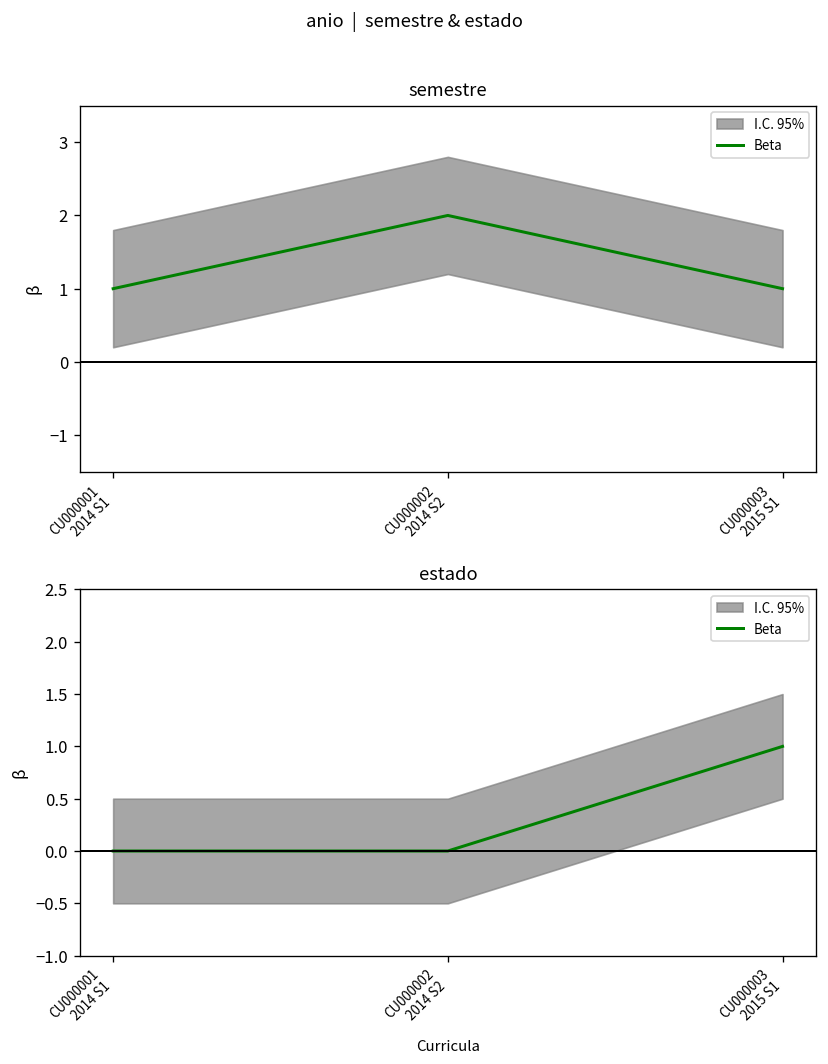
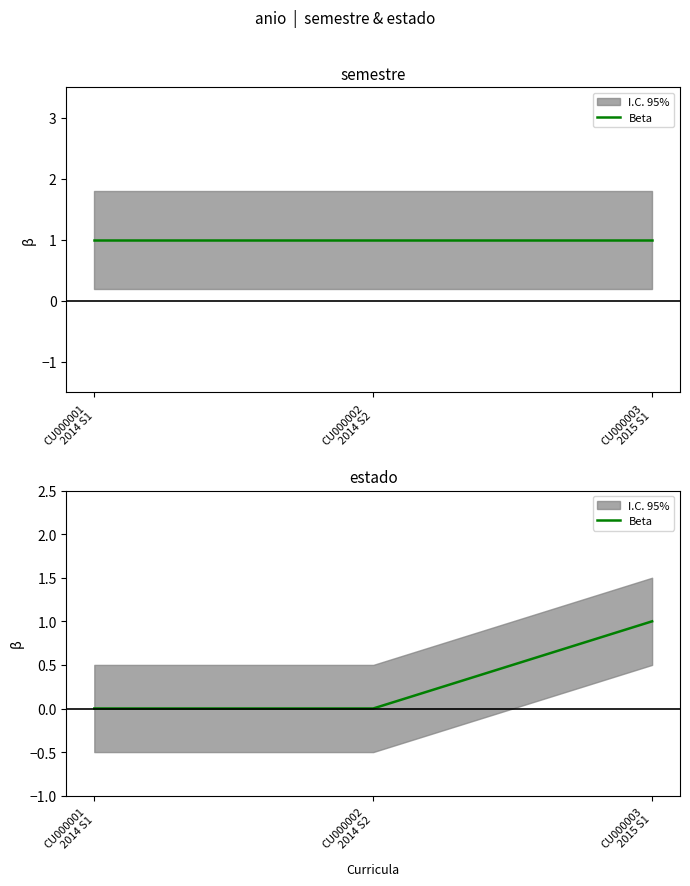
semestre, Beta, CU000002 2014 S2: 2 -> 1
